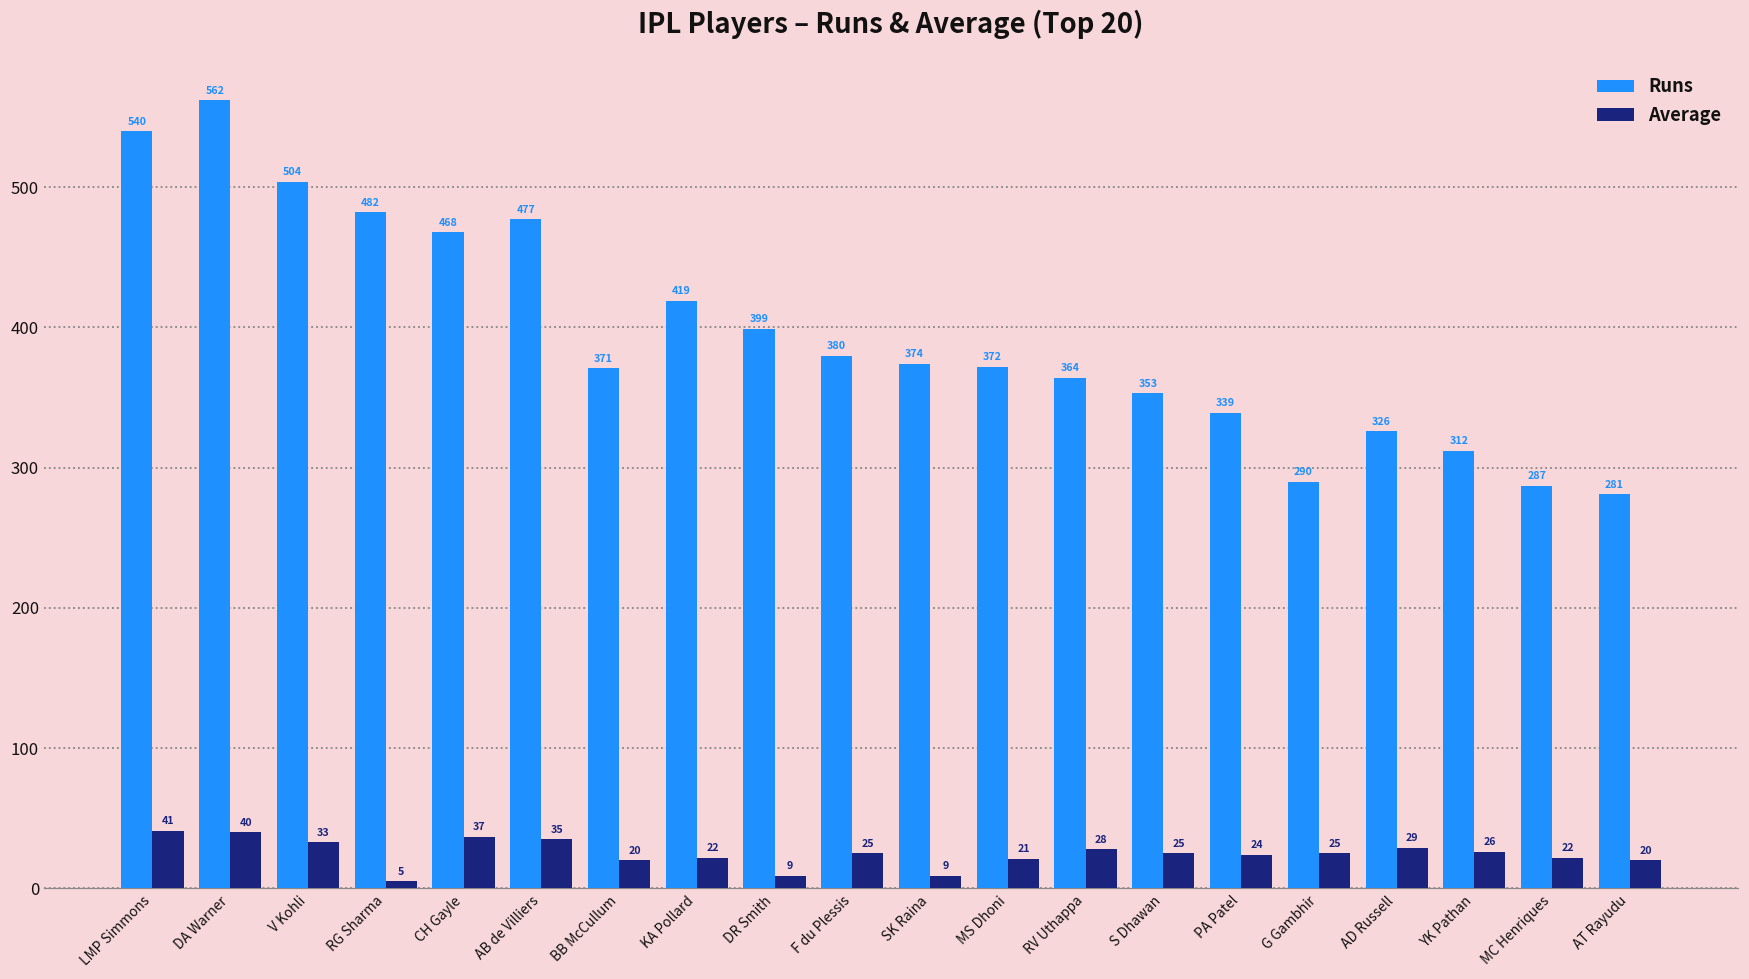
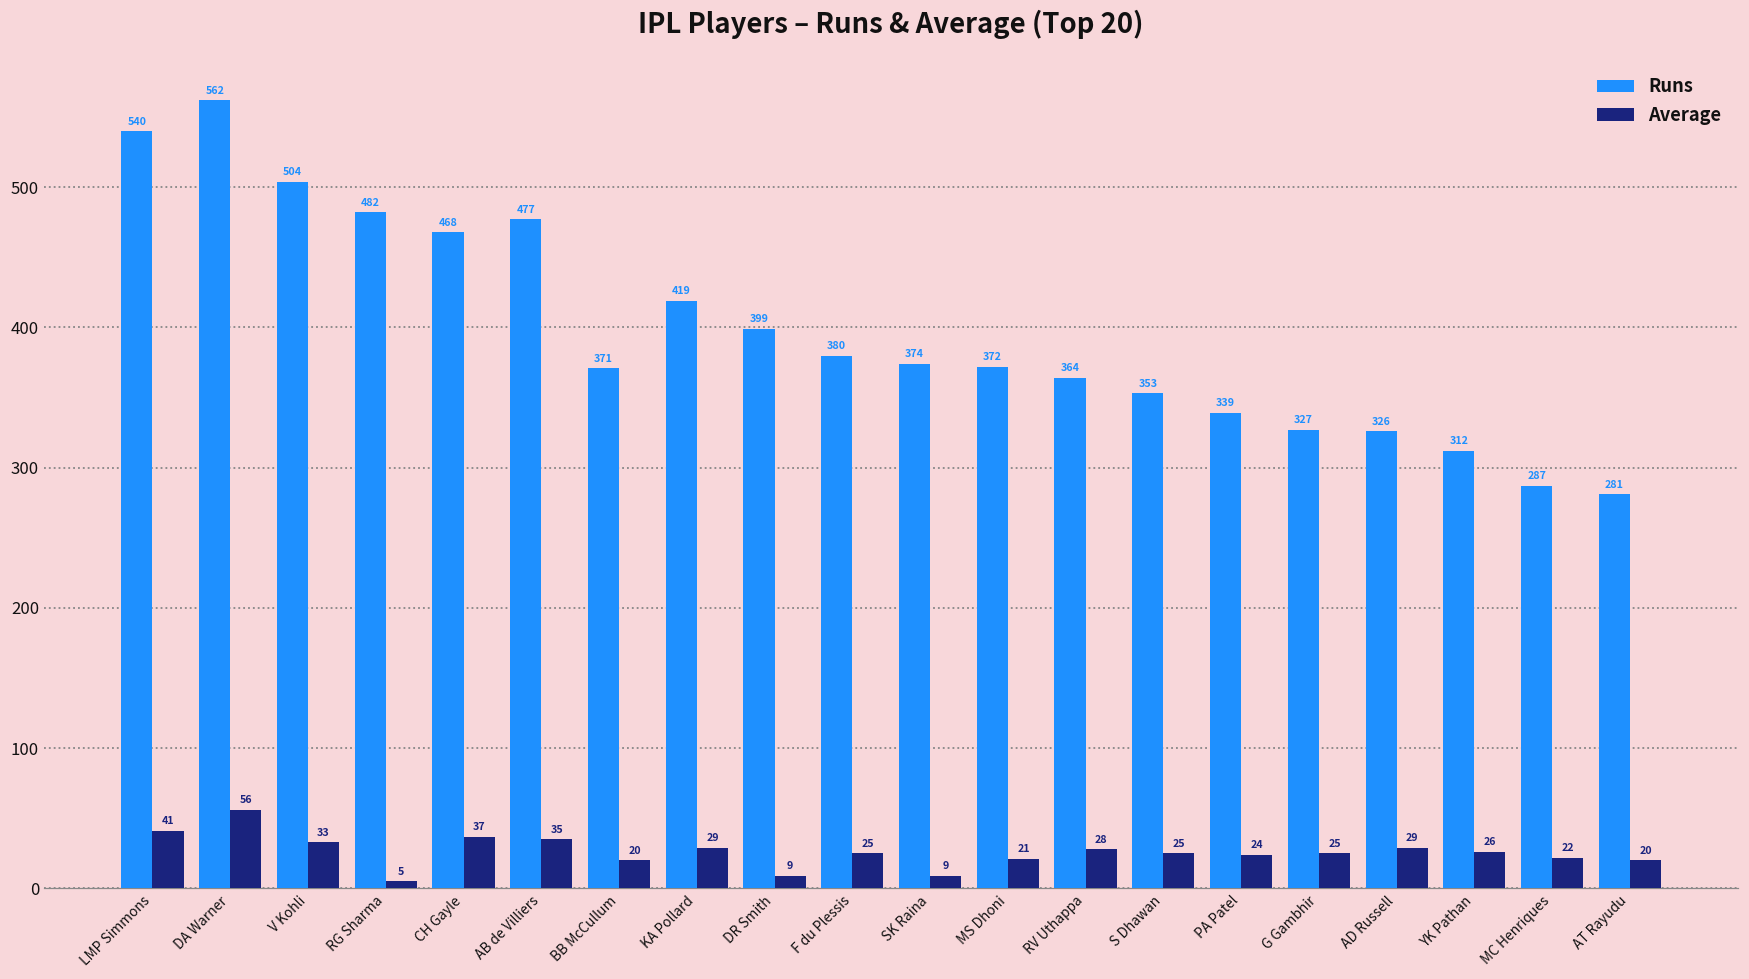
Average, DA Warner: 40 -> 56
Average, KA Pollard: 22 -> 29
Runs, G Gambhir: 290 -> 327
